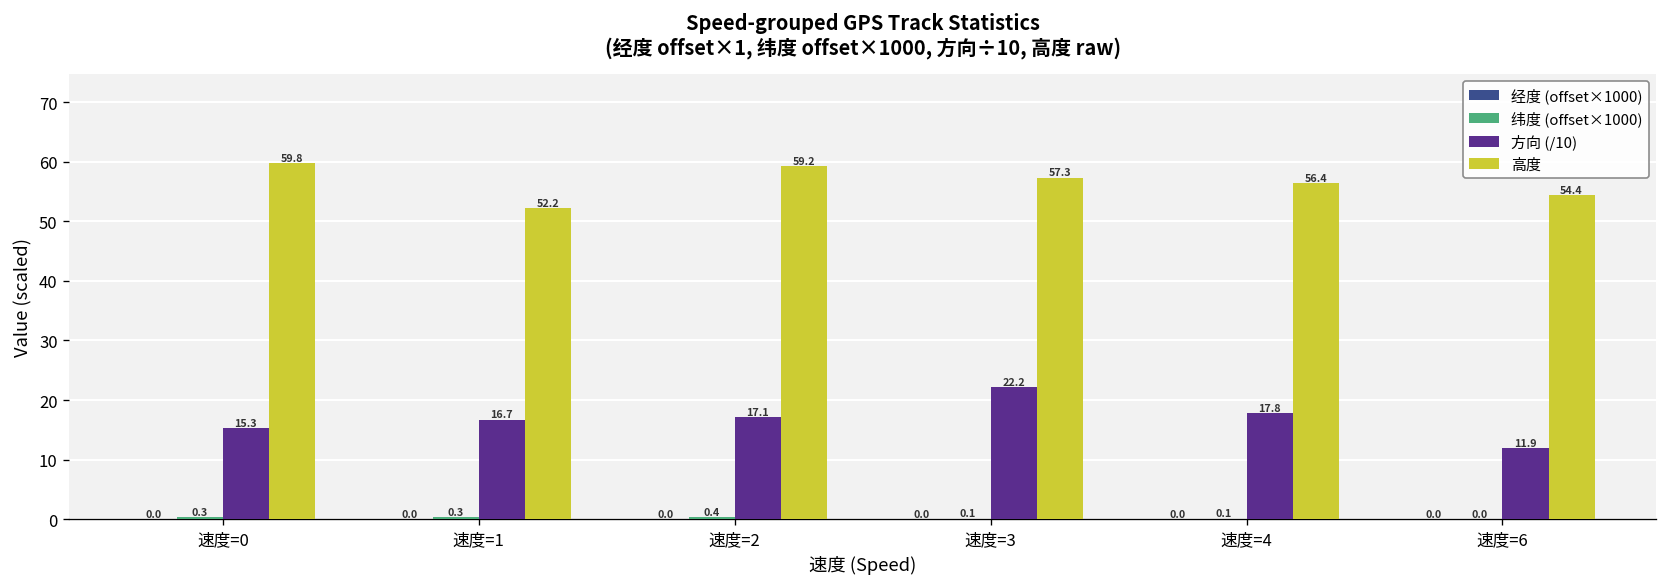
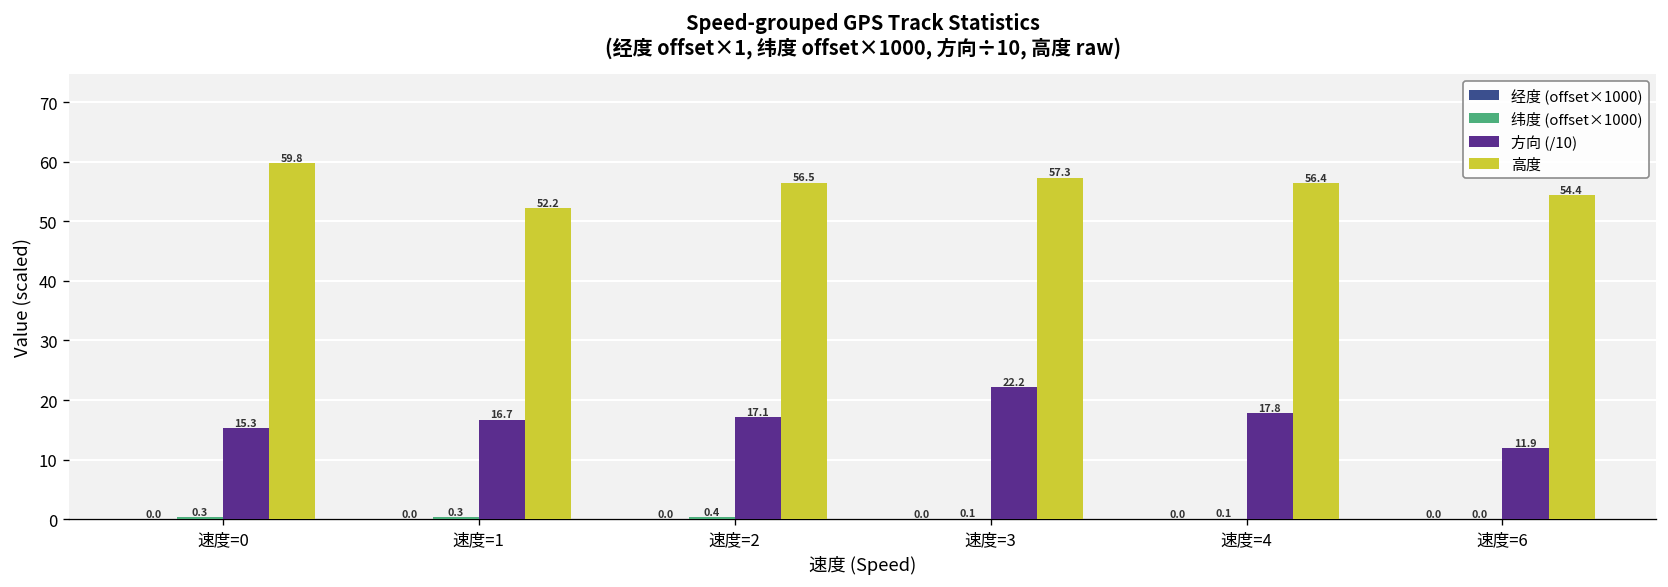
高度, 速度=2: 59.2 -> 56.5
